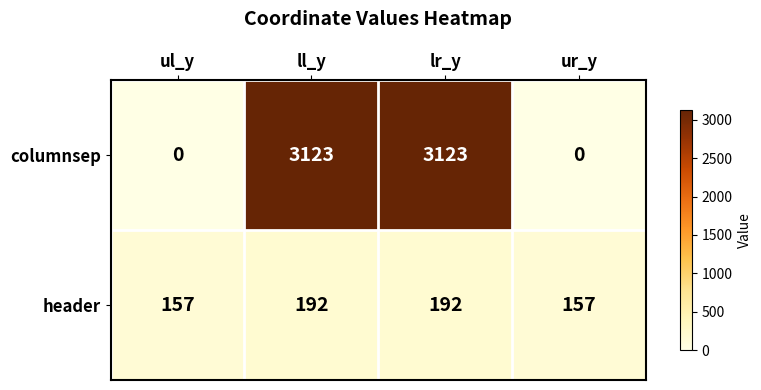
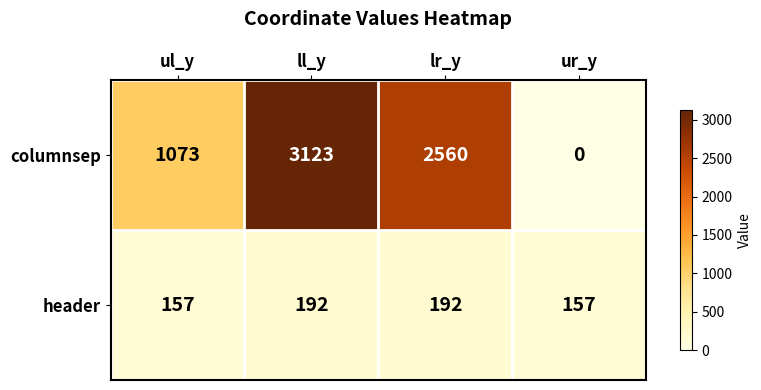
columnsep, ul_y: 0 -> 1073
columnsep, lr_y: 3123 -> 2560
